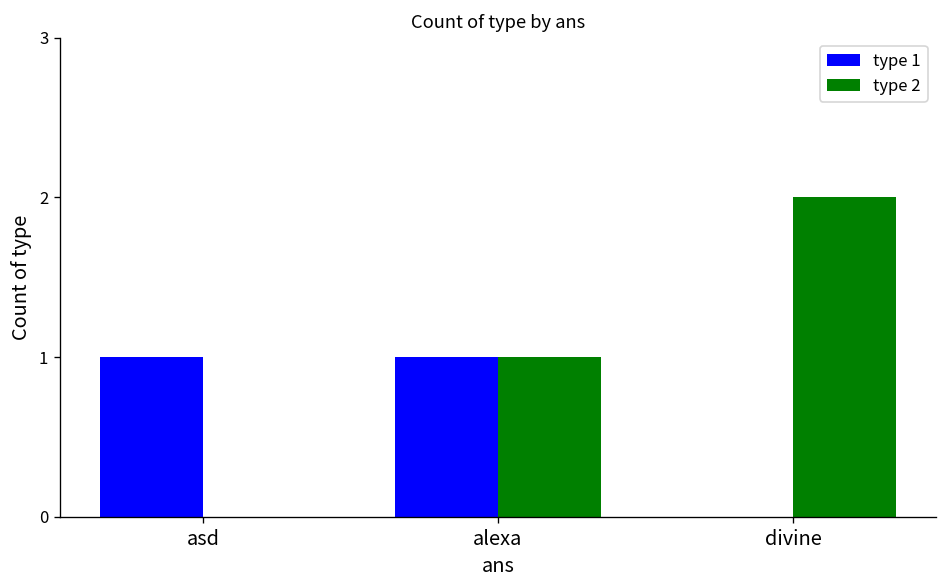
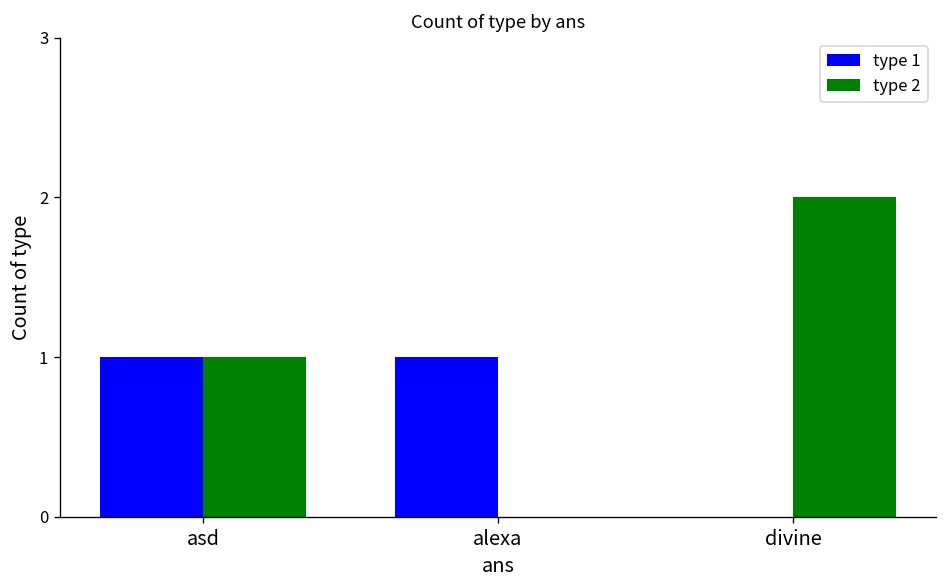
type 2, asd: 0 -> 1
type 2, alexa: 1 -> 0
